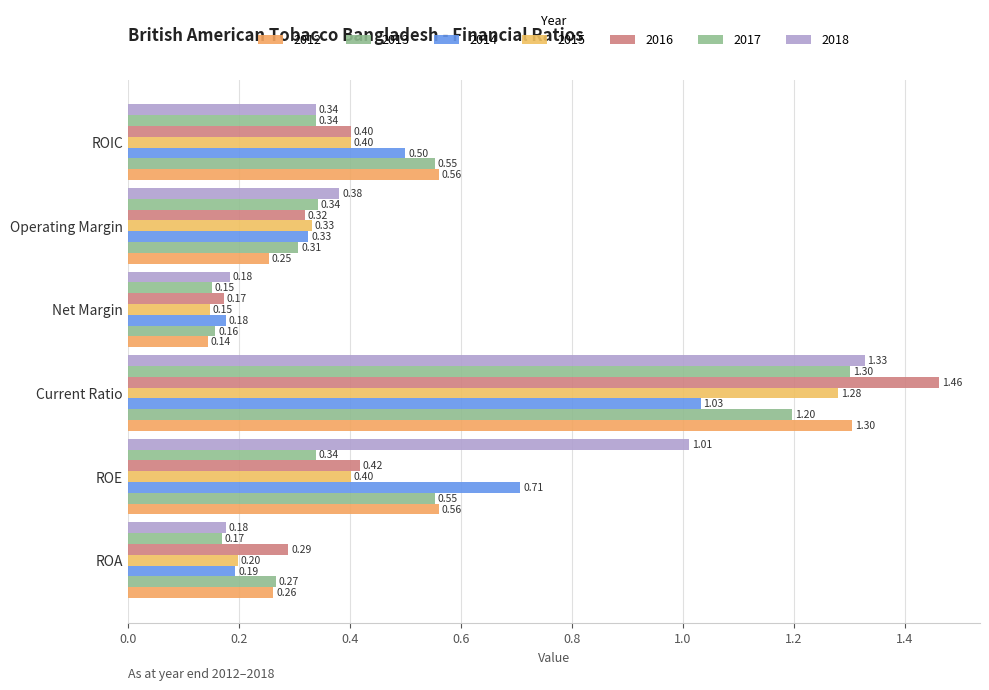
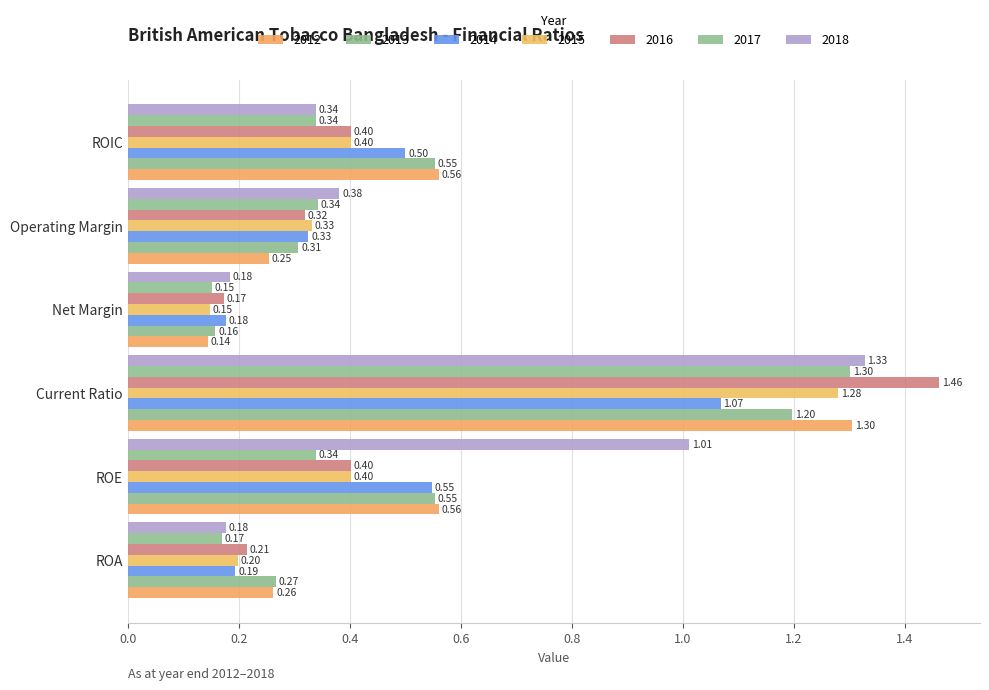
2014, Current Ratio: 1.03 -> 1.07
2016, ROE: 0.42 -> 0.40
2014, ROE: 0.71 -> 0.55
2016, ROA: 0.29 -> 0.21
